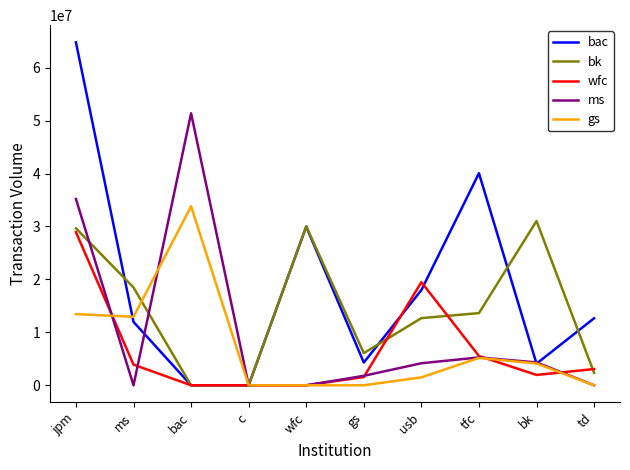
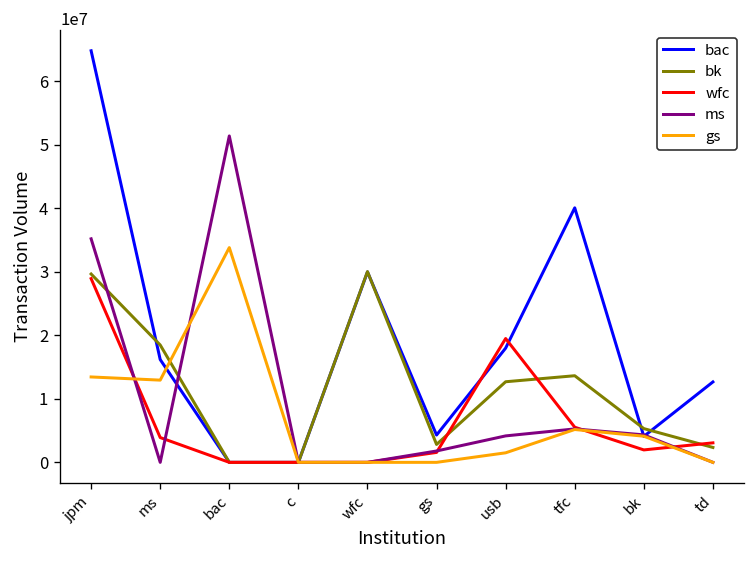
bac, ms: 12000000 -> 16000000
bk, gs: 6000000 -> 3000000
bk, bk: 31000000 -> 5000000
